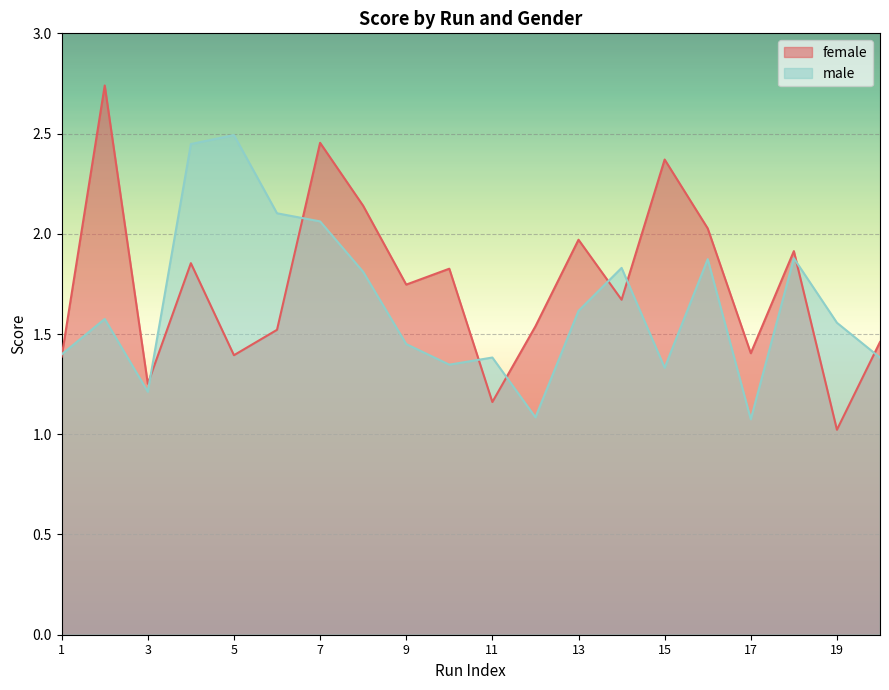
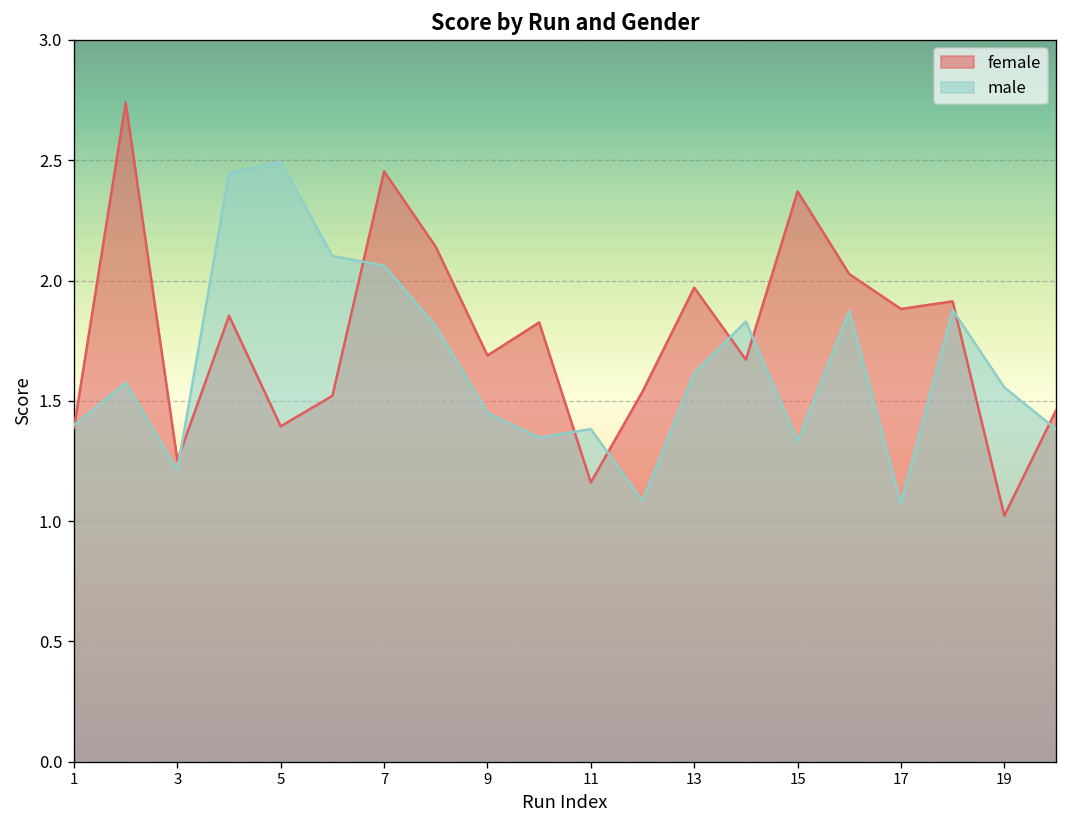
female, 9: 1.75 -> 1.69
female, 17: 1.40 -> 1.88
